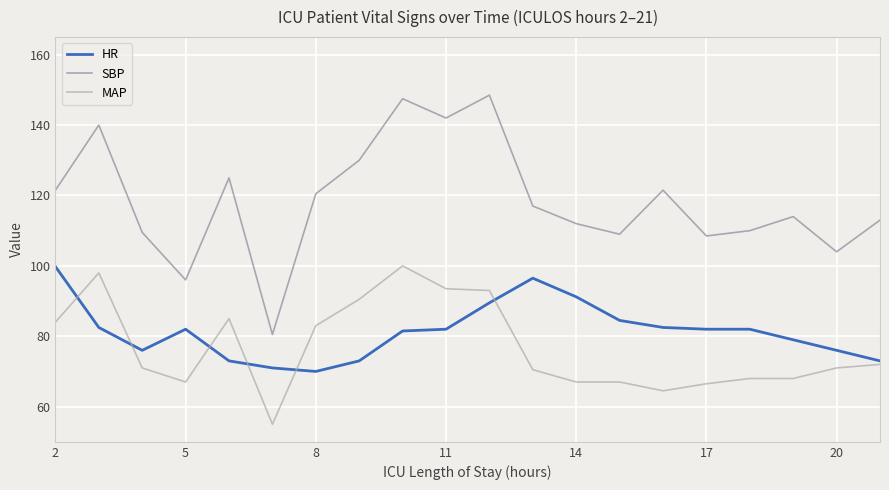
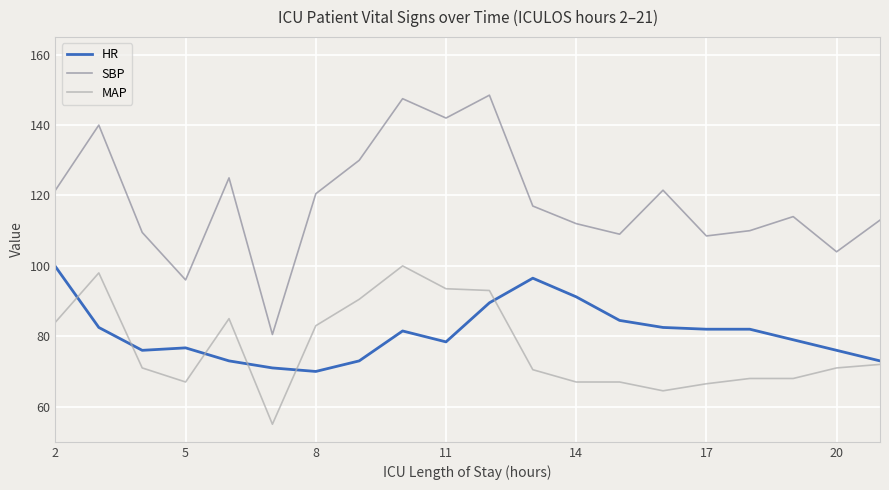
HR, 5: 82 -> 77
HR, 11: 82 -> 78
